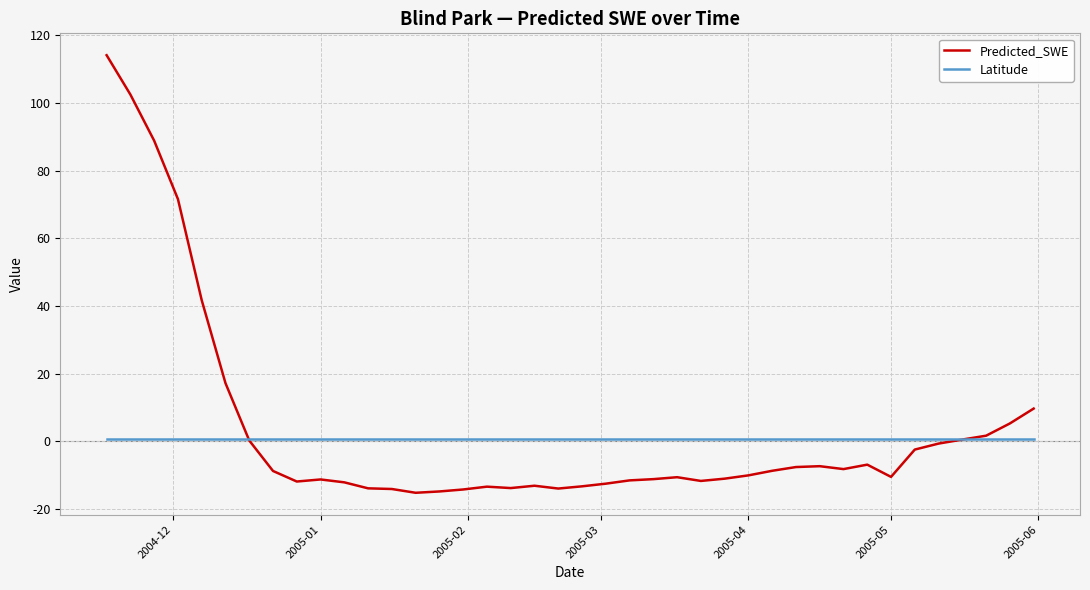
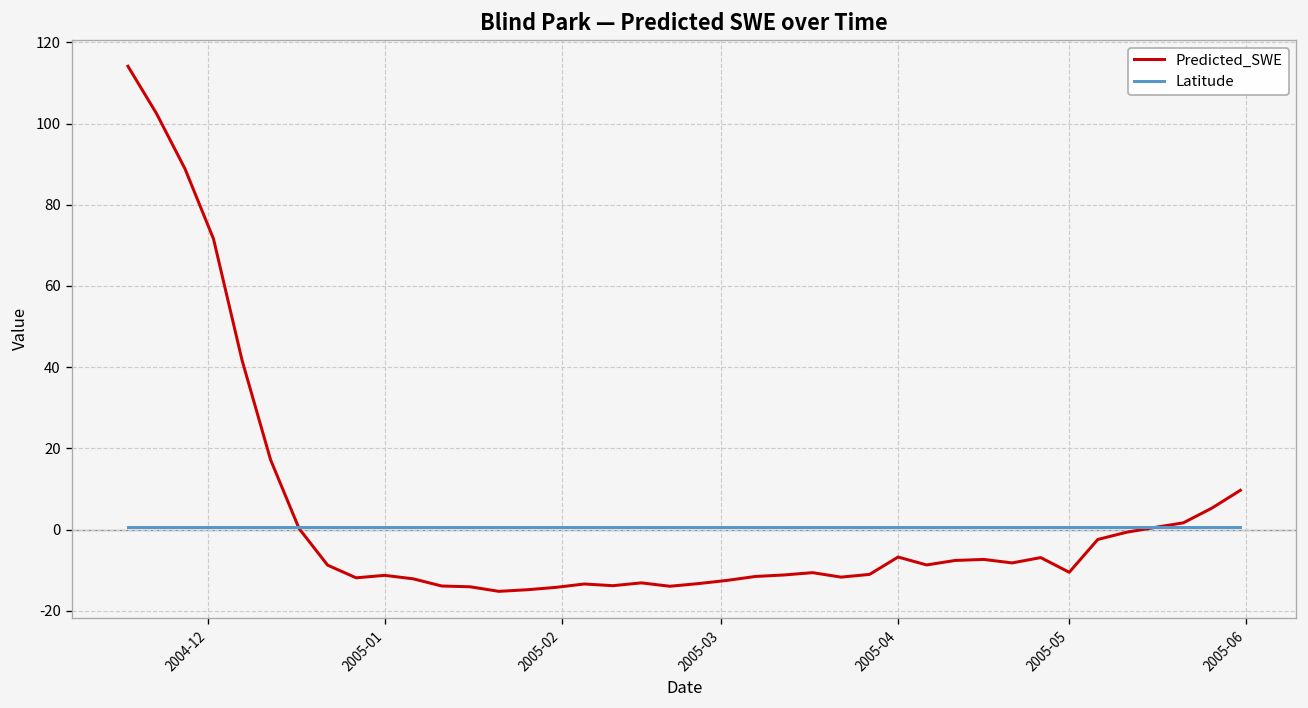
Predicted_SWE, 2005-04: -10 -> -7
